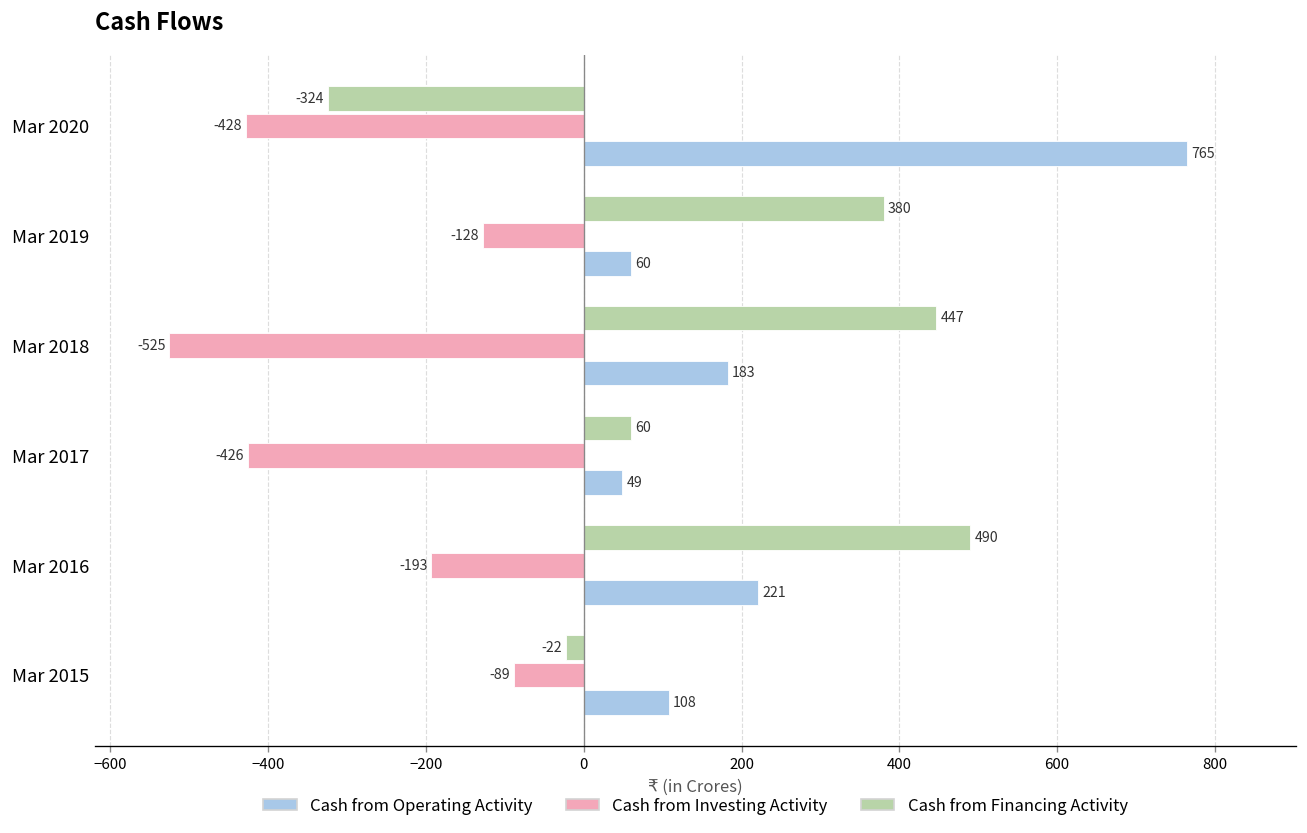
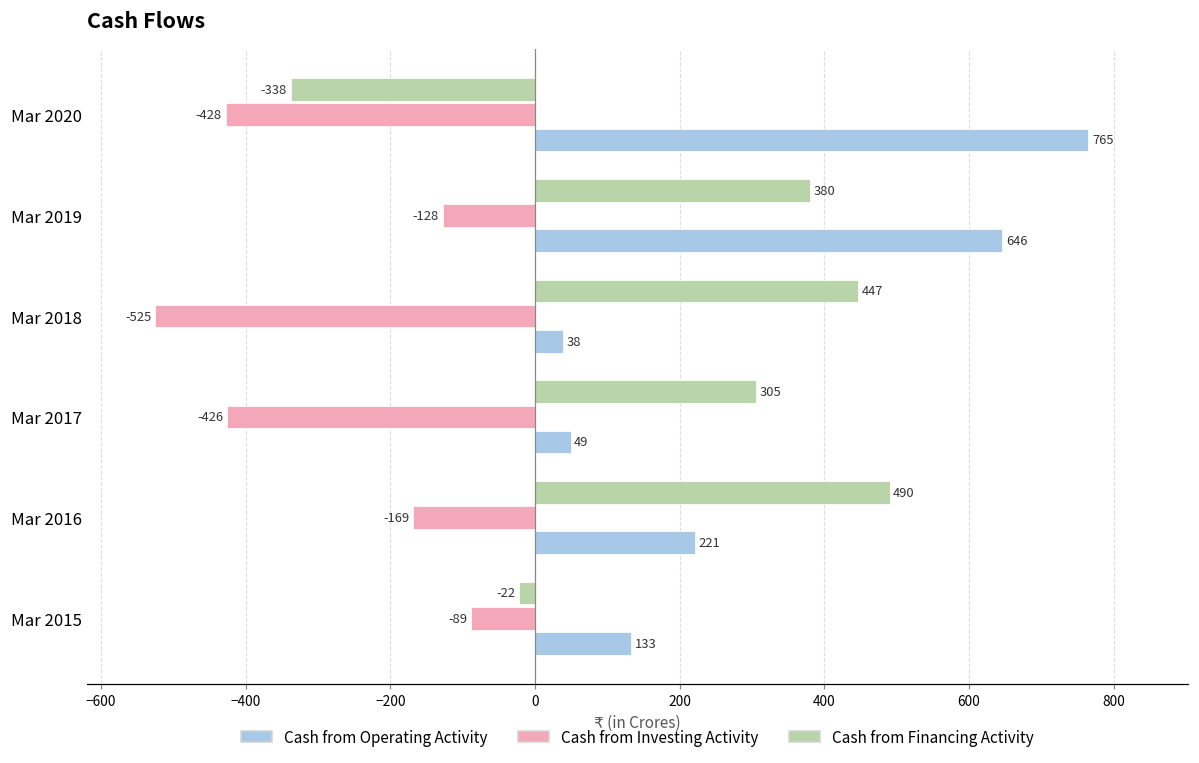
Cash from Financing Activity, Mar 2020: -324 -> -338
Cash from Operating Activity, Mar 2019: 60 -> 646
Cash from Operating Activity, Mar 2018: 183 -> 38
Cash from Financing Activity, Mar 2017: 60 -> 305
Cash from Investing Activity, Mar 2016: -193 -> -169
Cash from Operating Activity, Mar 2015: 108 -> 133
